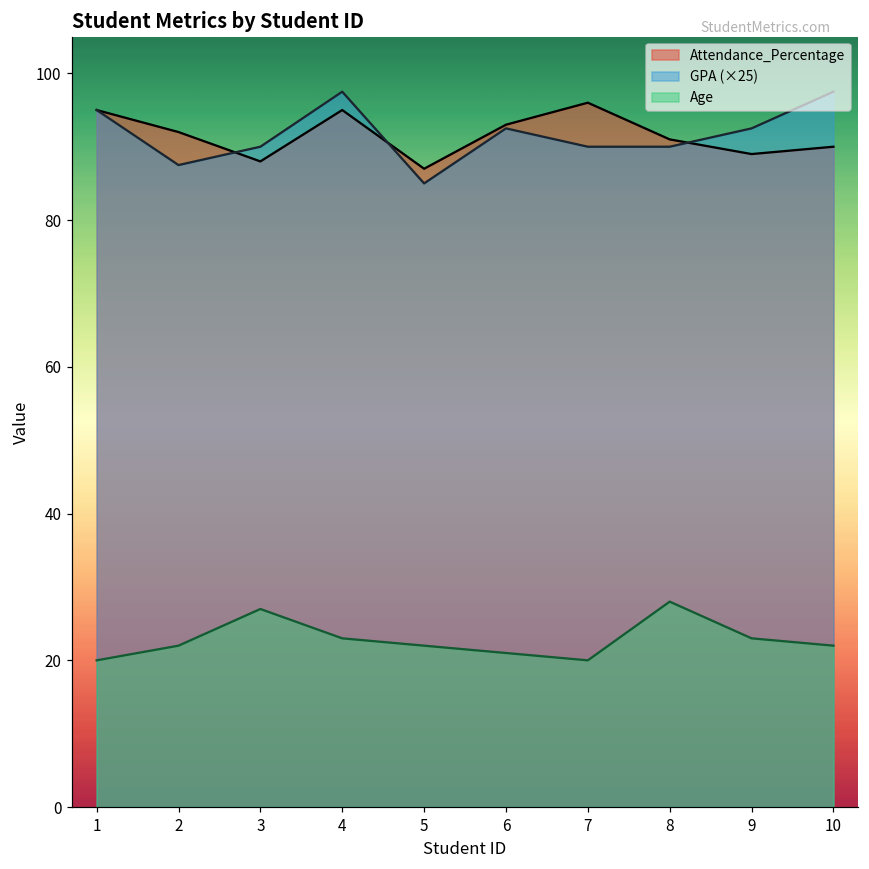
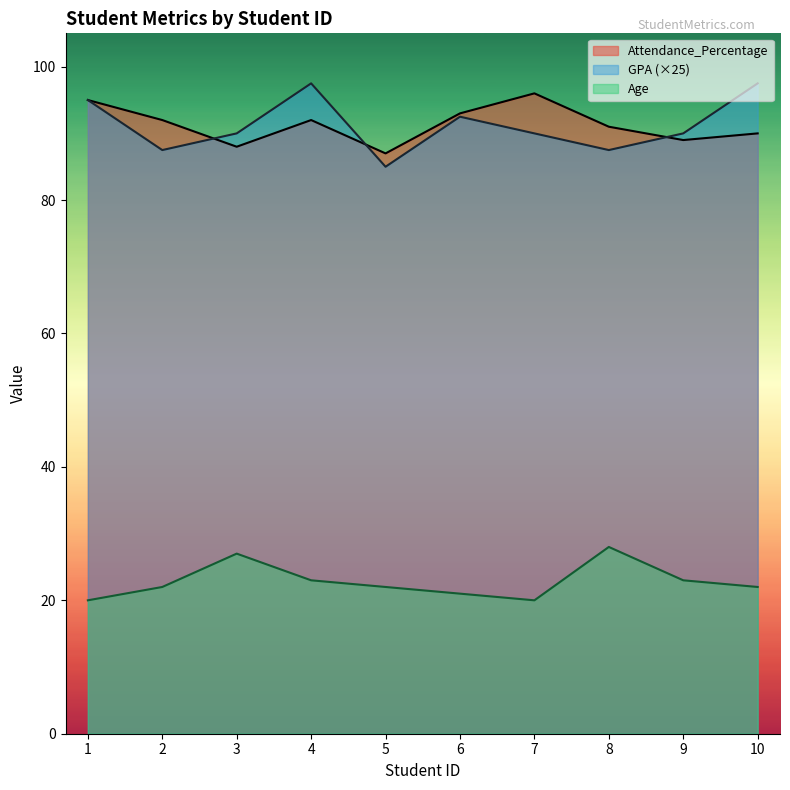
Attendance_Percentage, 4: 95 -> 92
GPA (×25), 8: 90 -> 88
GPA (×25), 9: 93 -> 90
